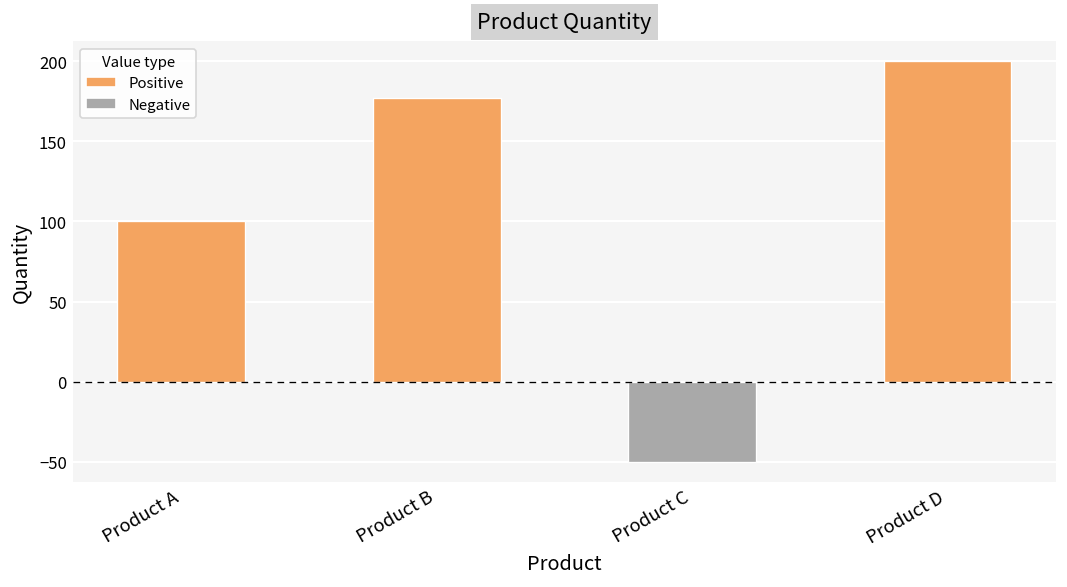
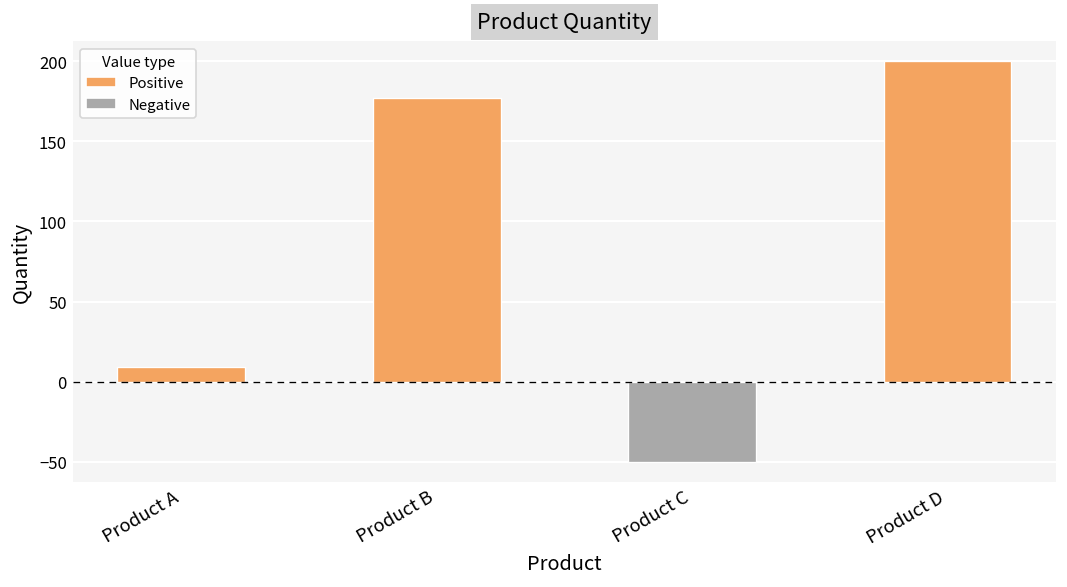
Product A: 100 -> 9
